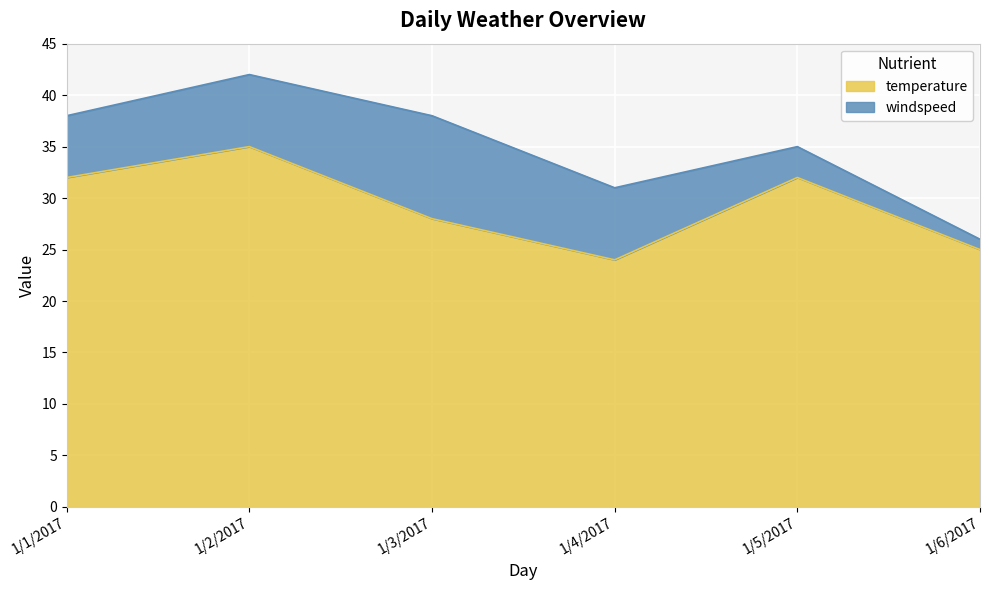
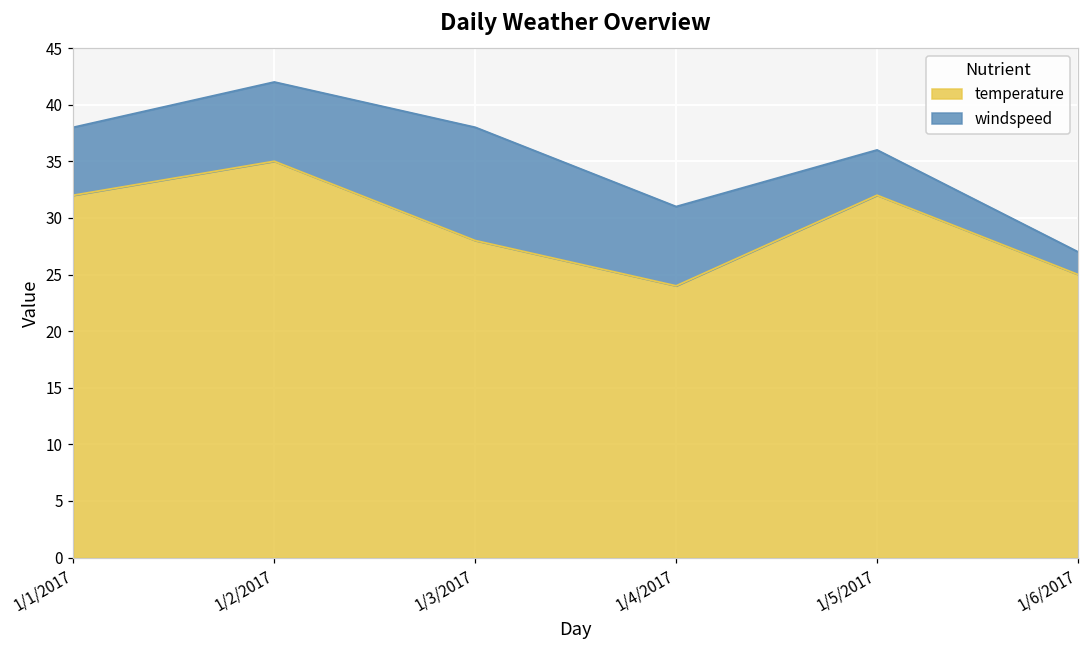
windspeed, 1/5/2017: 3 -> 4
windspeed, 1/6/2017: 1 -> 2
